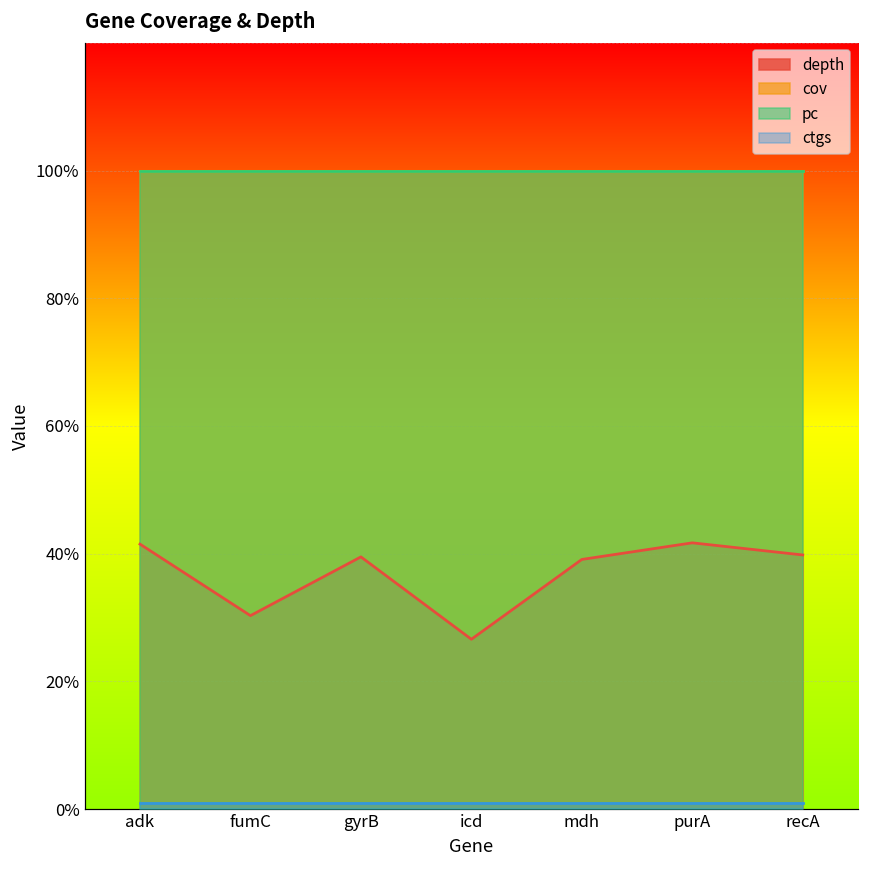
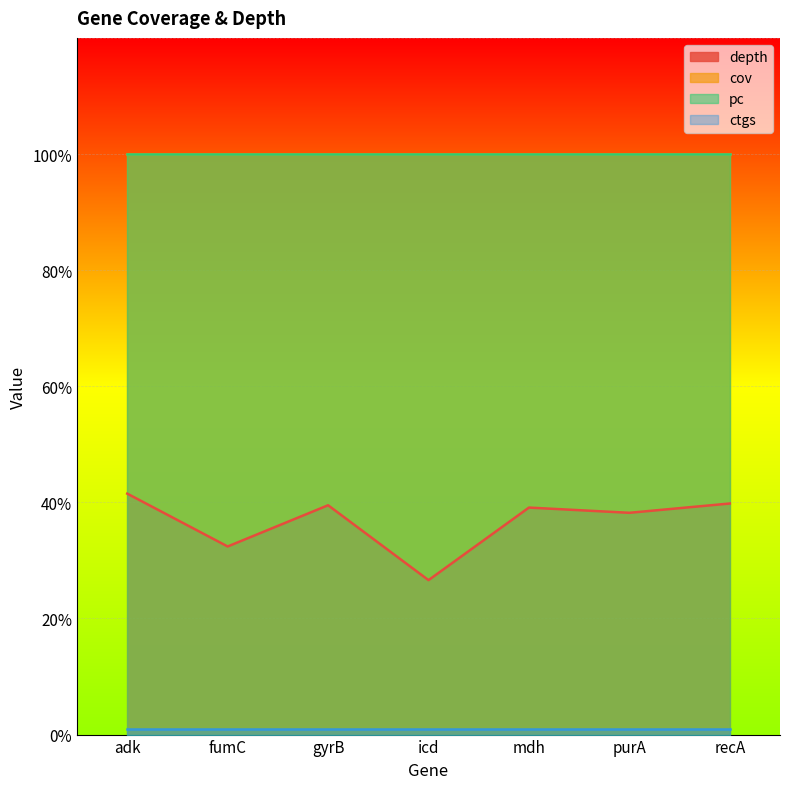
depth, fumC: 30% -> 32%
depth, purA: 42% -> 38%
